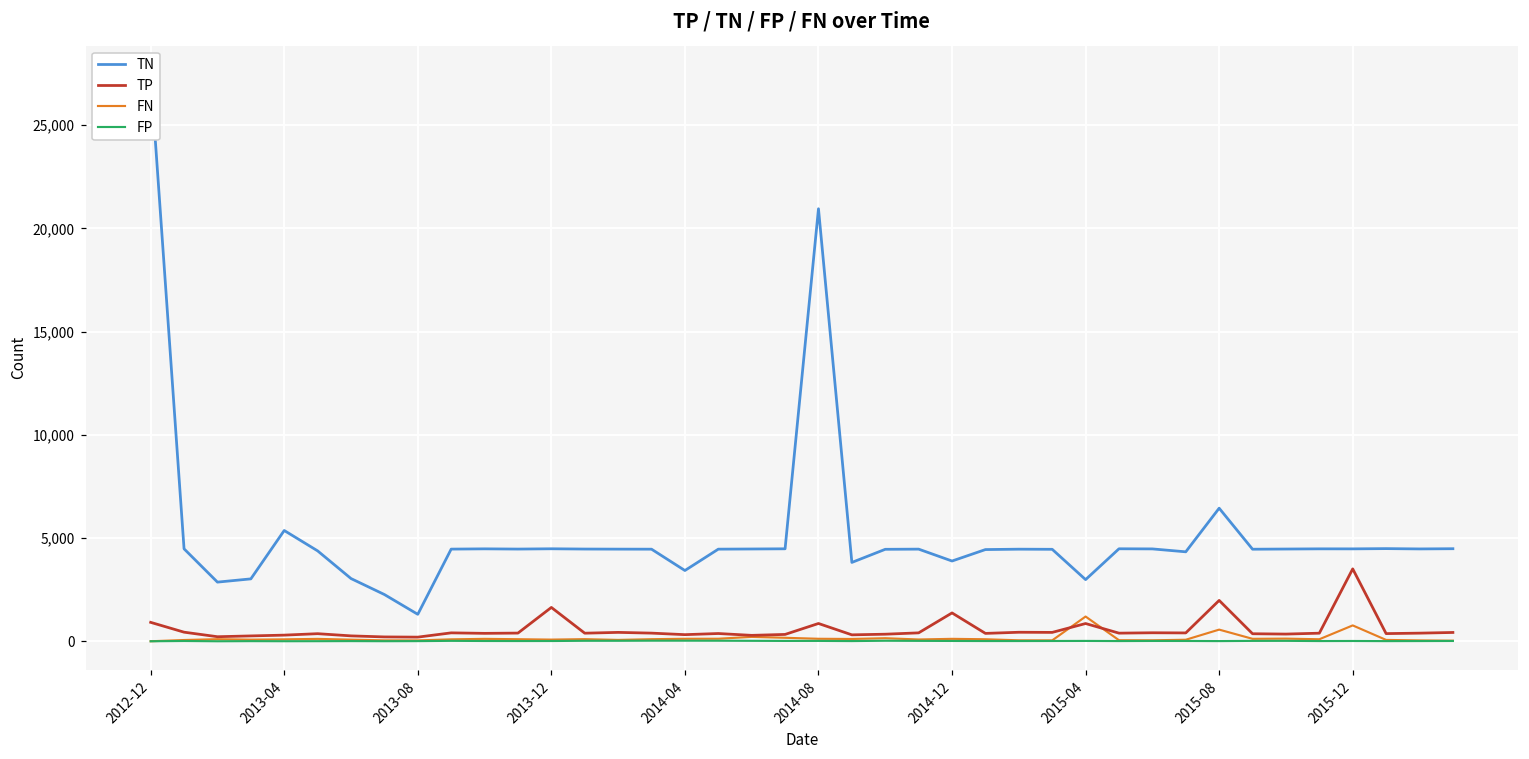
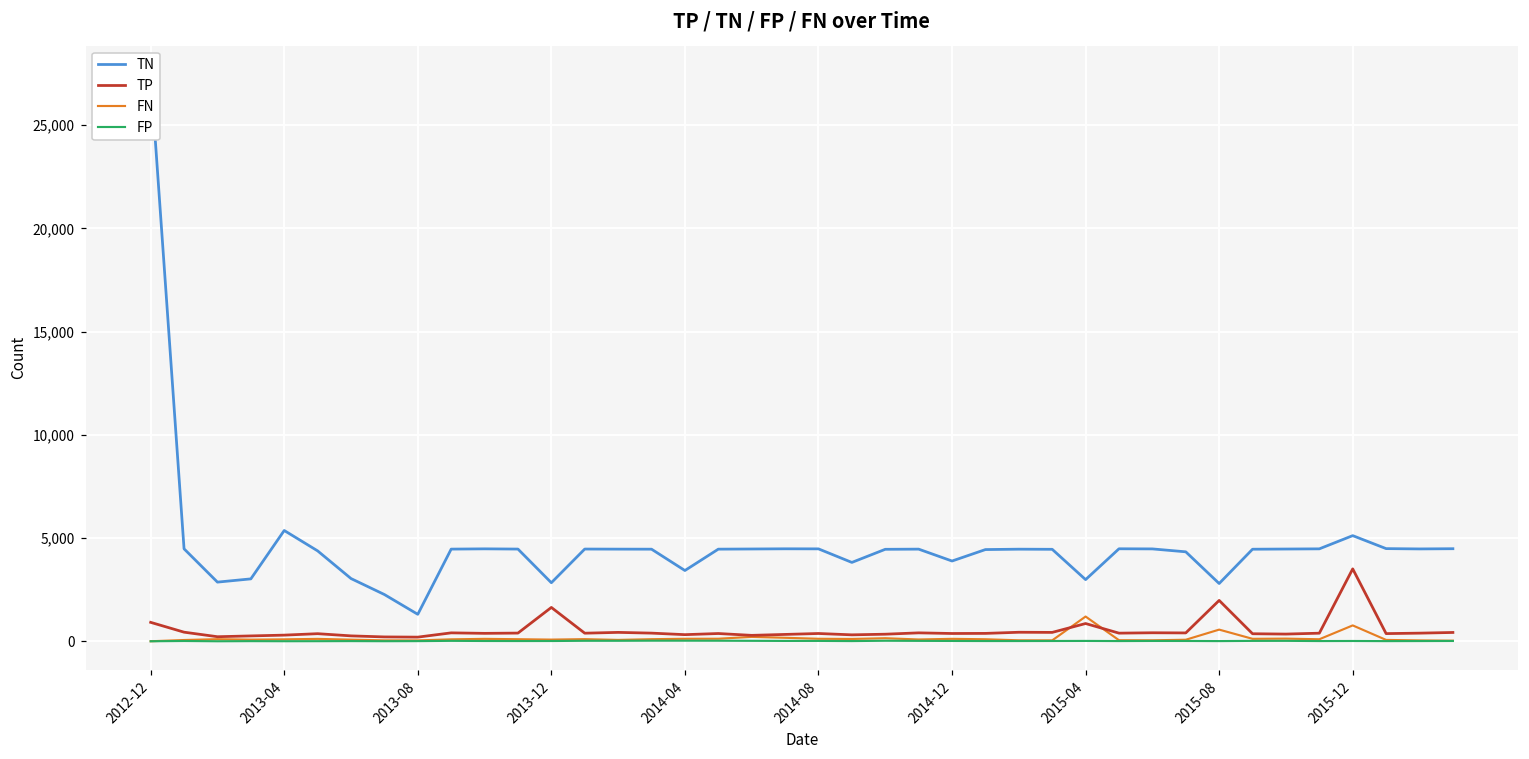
TN, 2013-12: 4,500 -> 2,800
TN, 2014-08: 21,000 -> 4,500
TP, 2014-08: 900 -> 400
TP, 2014-12: 1,400 -> 400
TN, 2015-08: 6,400 -> 2,800
TN, 2015-12: 4,500 -> 5,100
